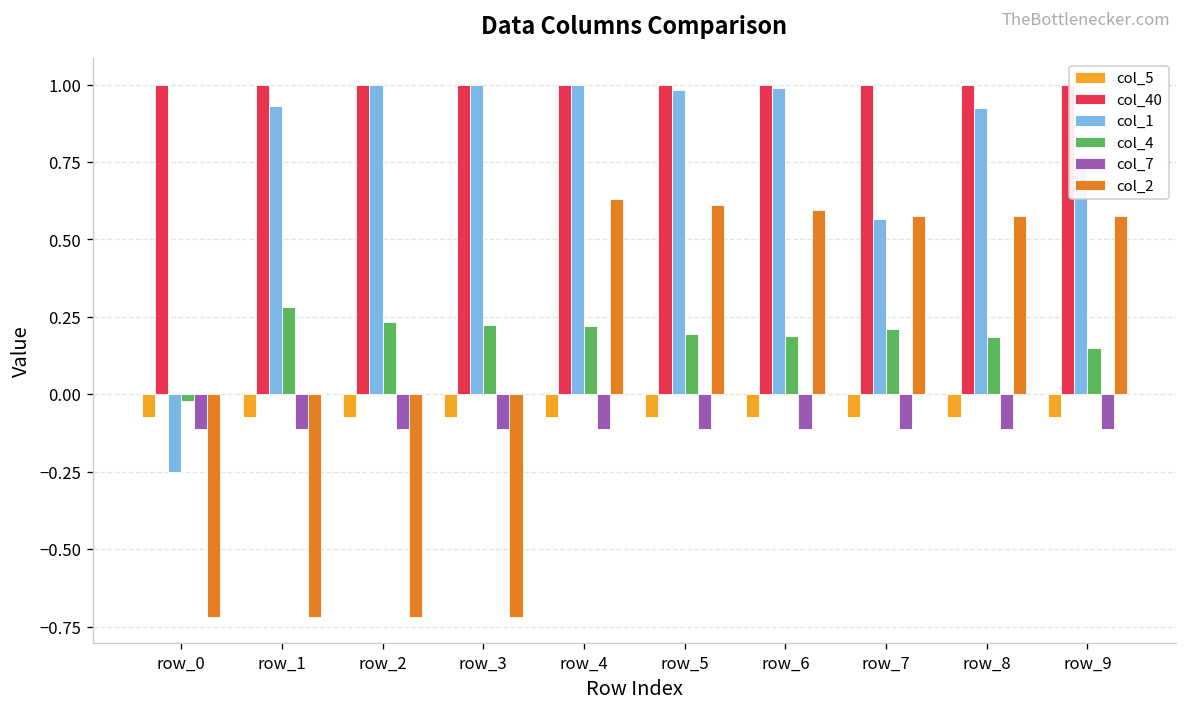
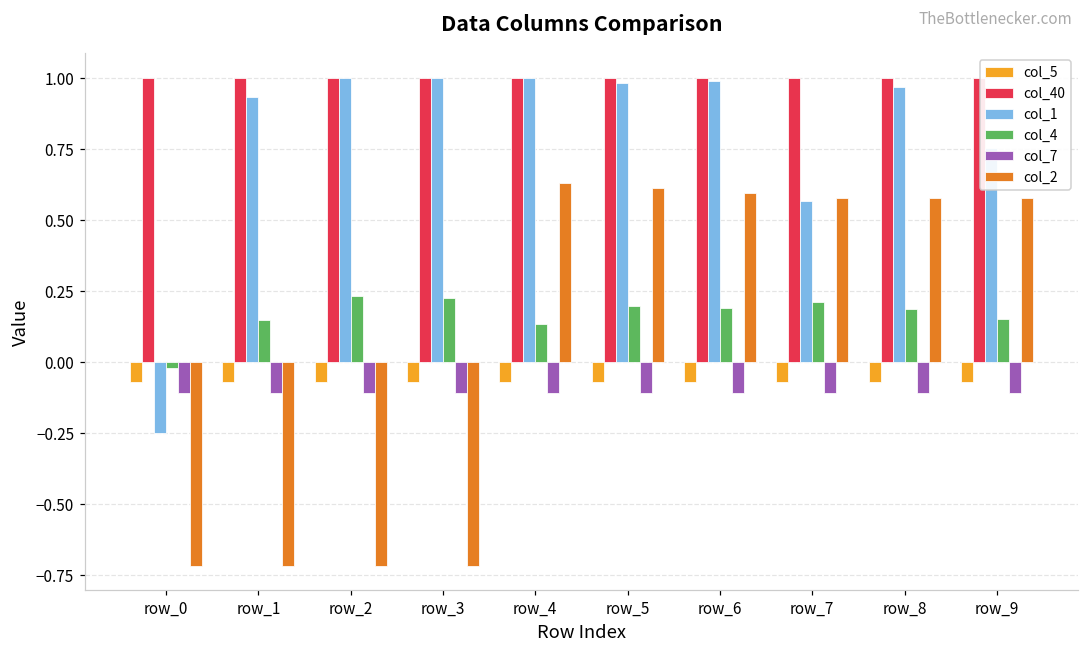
col_4, row_1: 0.28 -> 0.15
col_4, row_4: 0.22 -> 0.13
col_1, row_8: 0.93 -> 0.97
